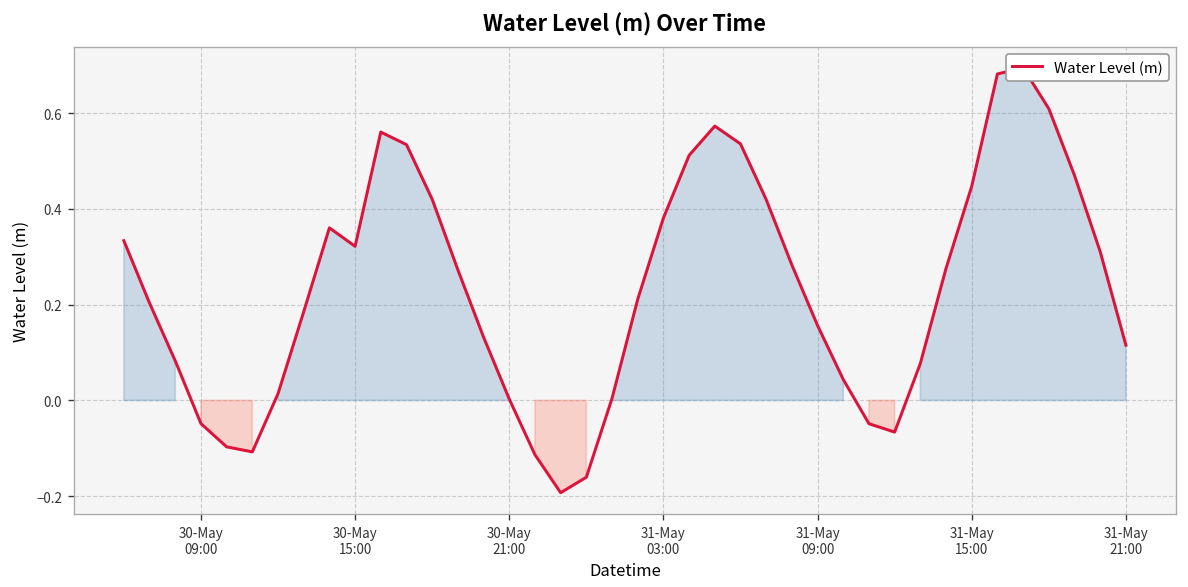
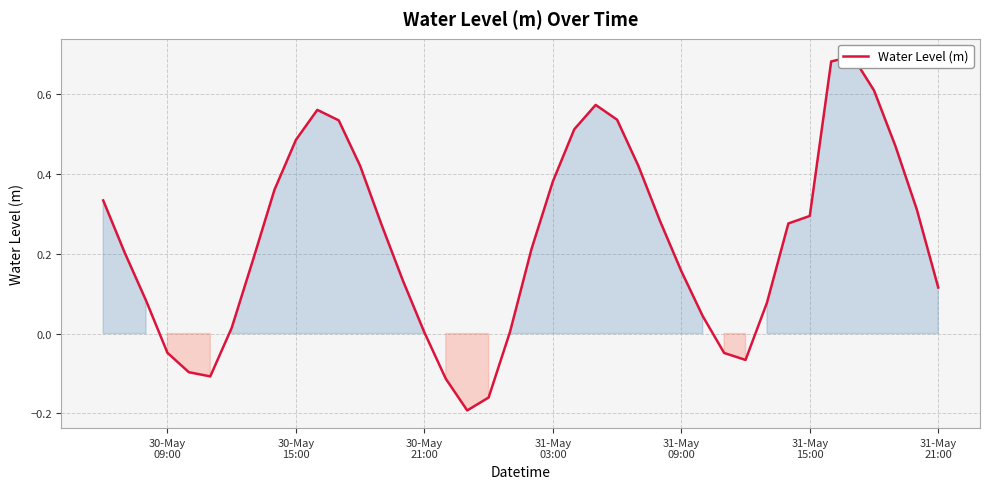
30-May 15:00: 0.32 -> 0.49
31-May 15:00: 0.45 -> 0.29
